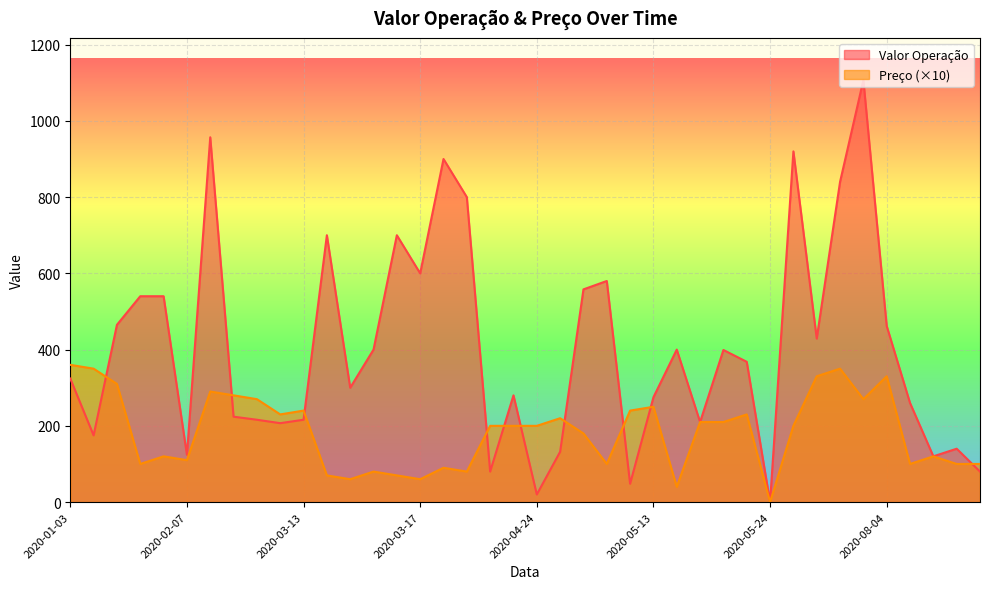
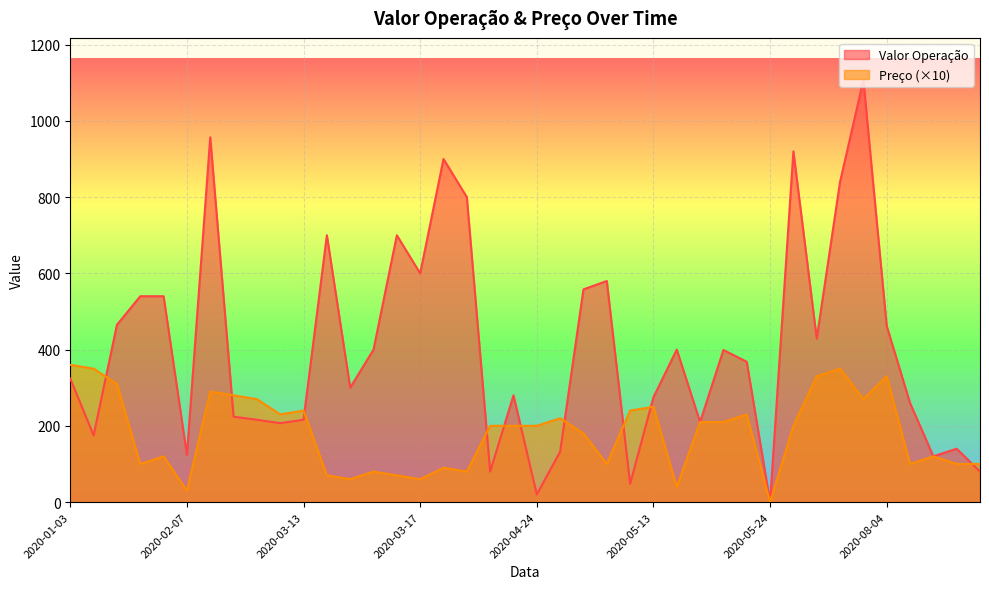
Preço (×10), 2020-02-07: 110 -> 30
